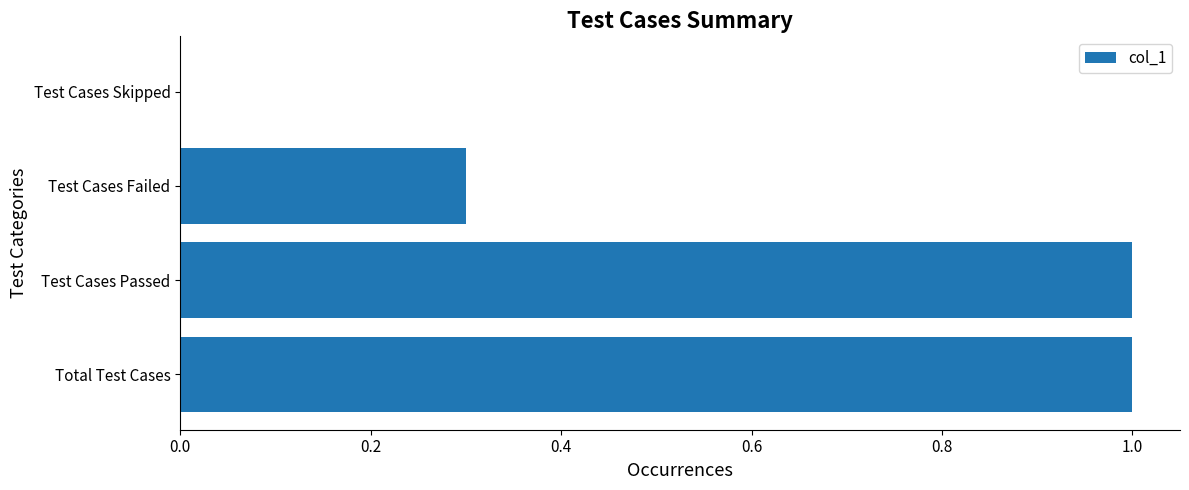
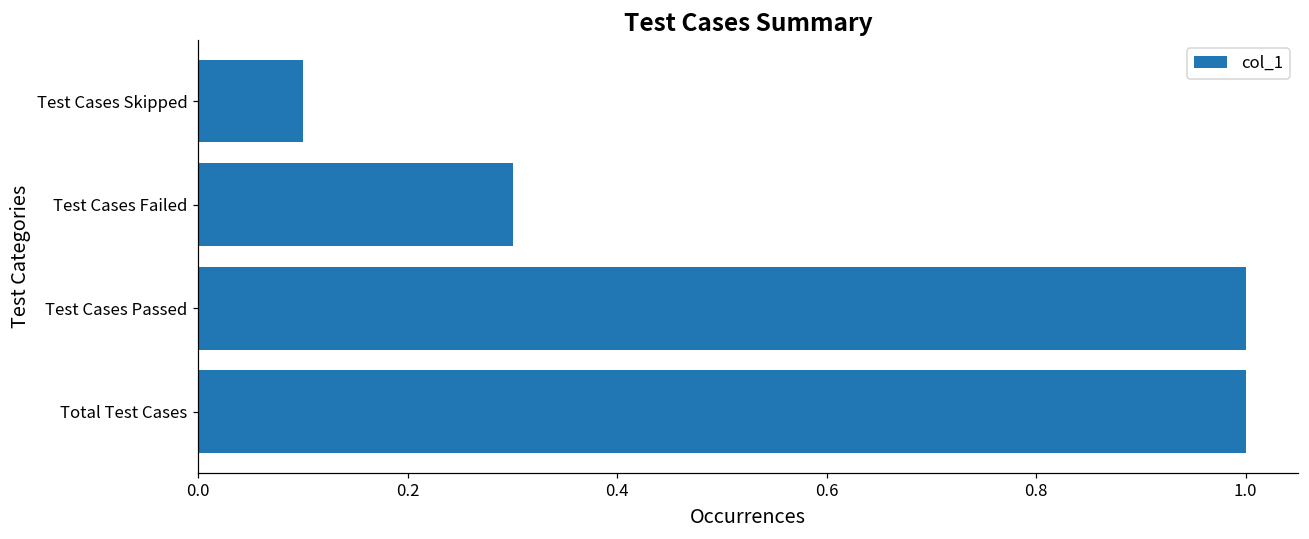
Test Cases Skipped: 0.0 -> 0.1
